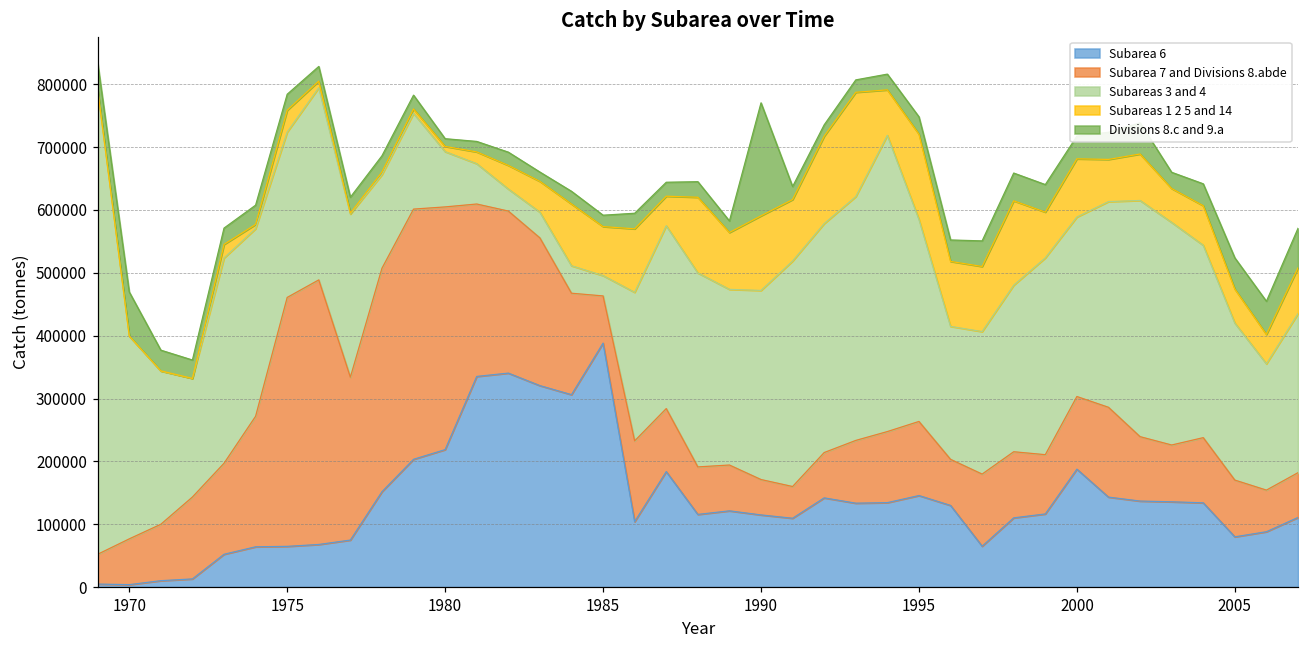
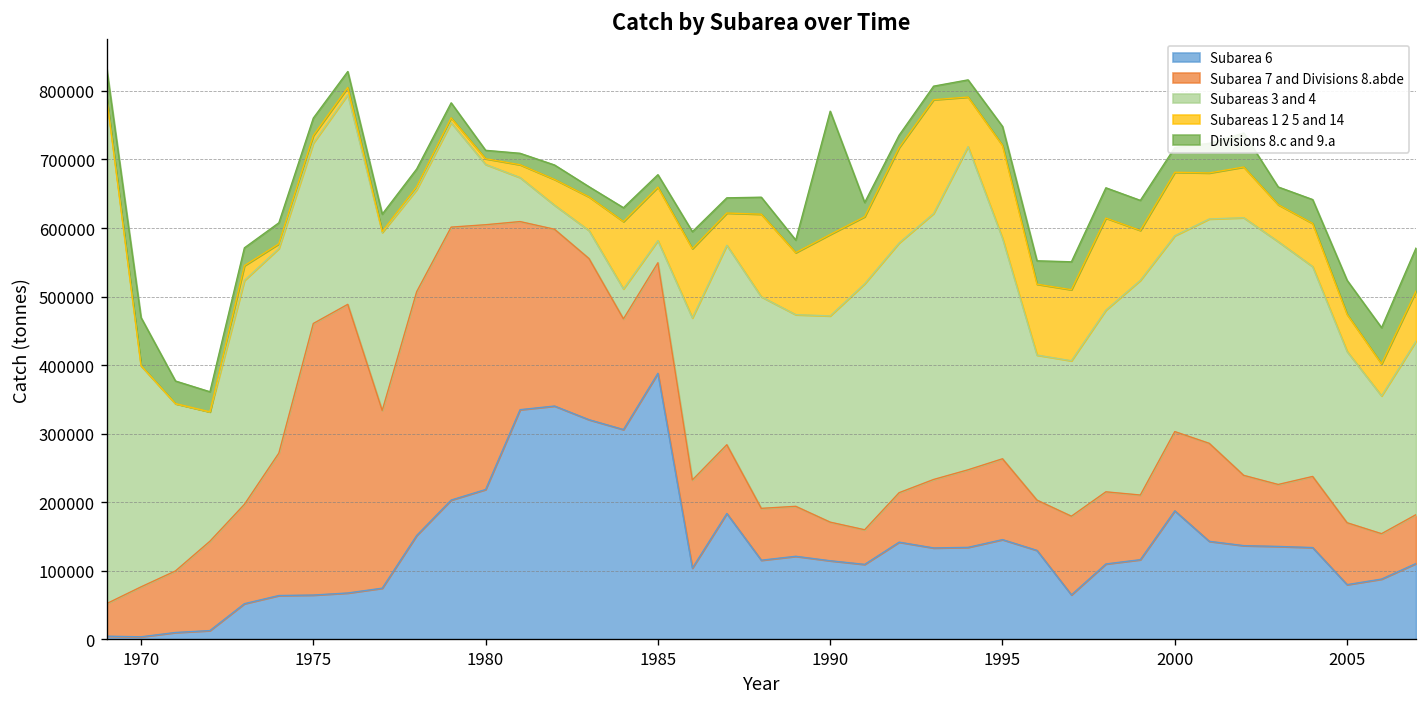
Subareas 1 2 5 and 14, 1975: 30000 -> 10000
Subarea 7 and Divisions 8.abde, 1985: 80000 -> 160000
